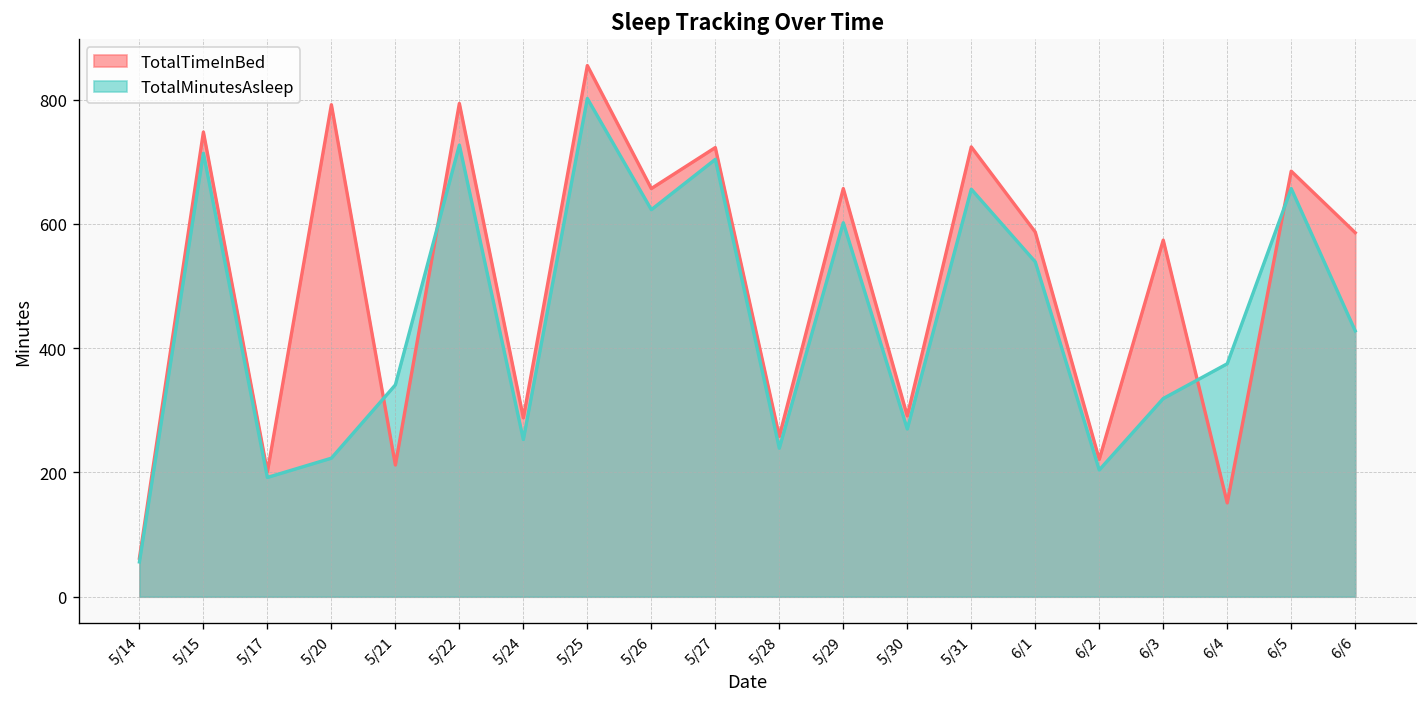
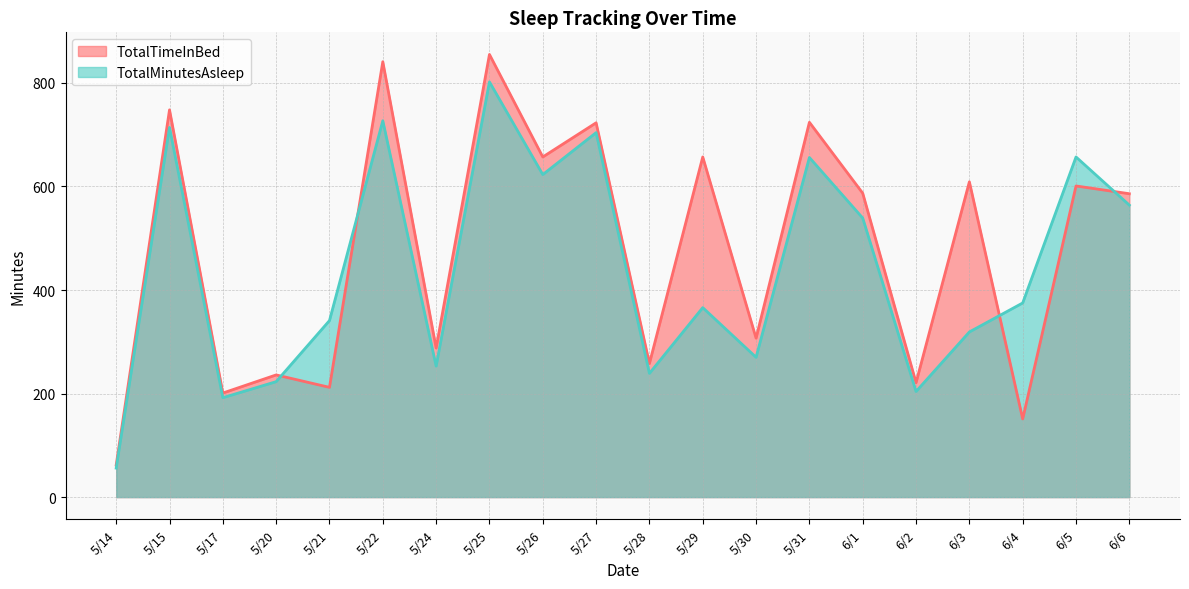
TotalTimeInBed, 5/20: 790 -> 240
TotalTimeInBed, 5/22: 790 -> 840
TotalMinutesAsleep, 5/29: 600 -> 370
TotalTimeInBed, 5/30: 290 -> 310
TotalTimeInBed, 6/3: 570 -> 610
TotalTimeInBed, 6/5: 690 -> 600
TotalMinutesAsleep, 6/6: 430 -> 560
